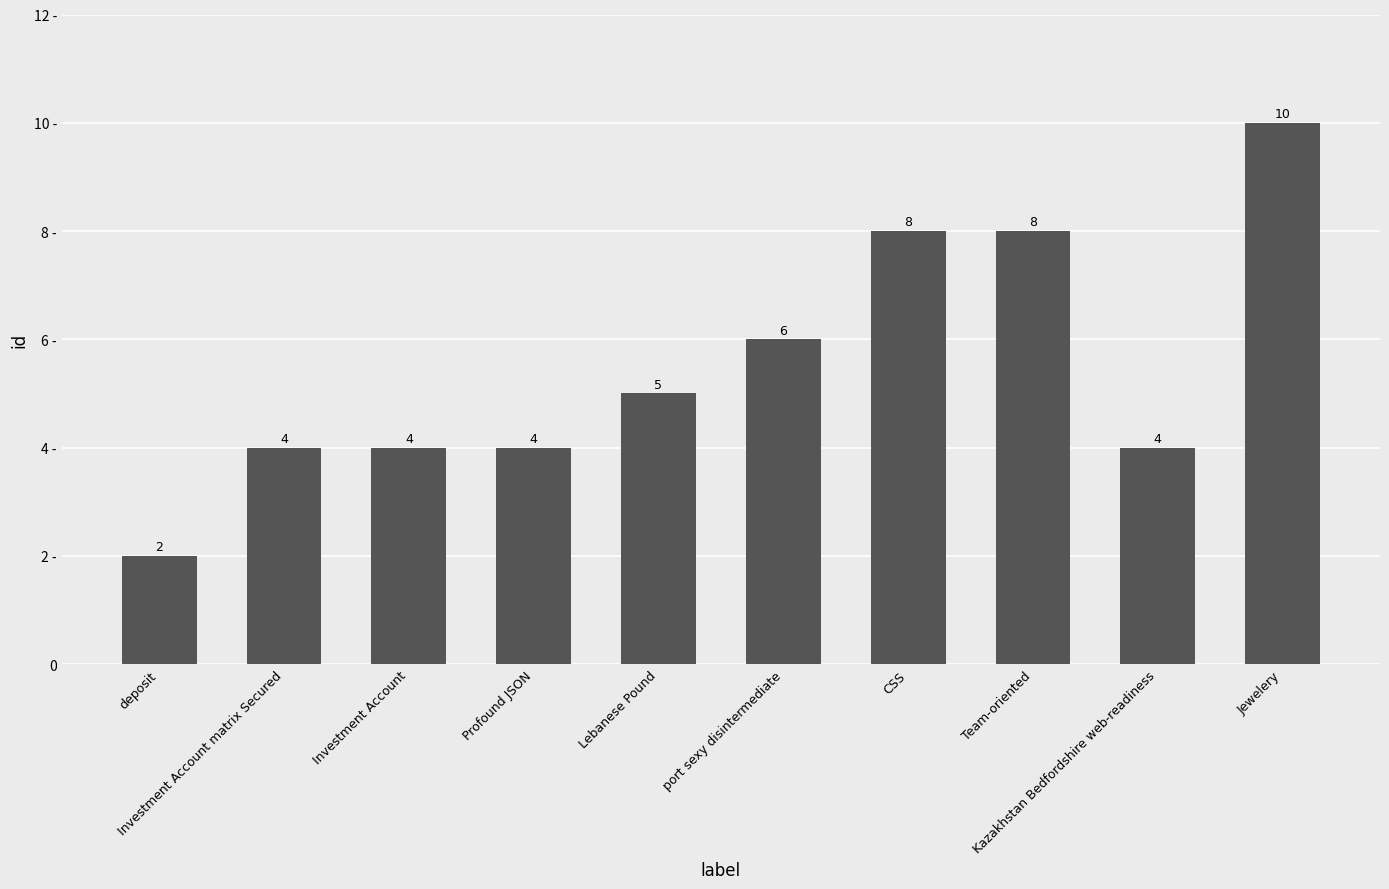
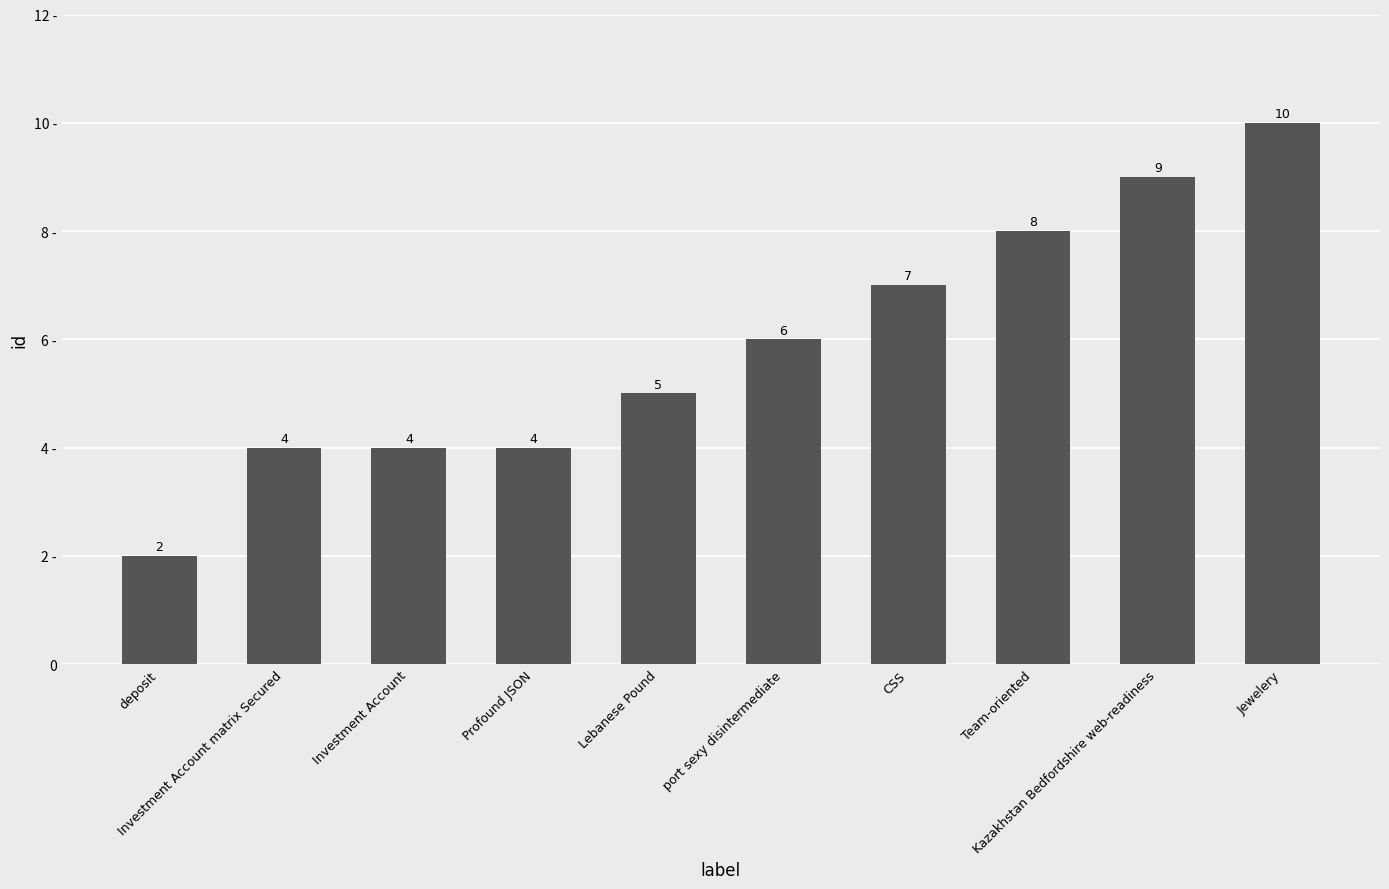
CSS: 8 -> 7
Kazakhstan Bedfordshire web-readiness: 4 -> 9
